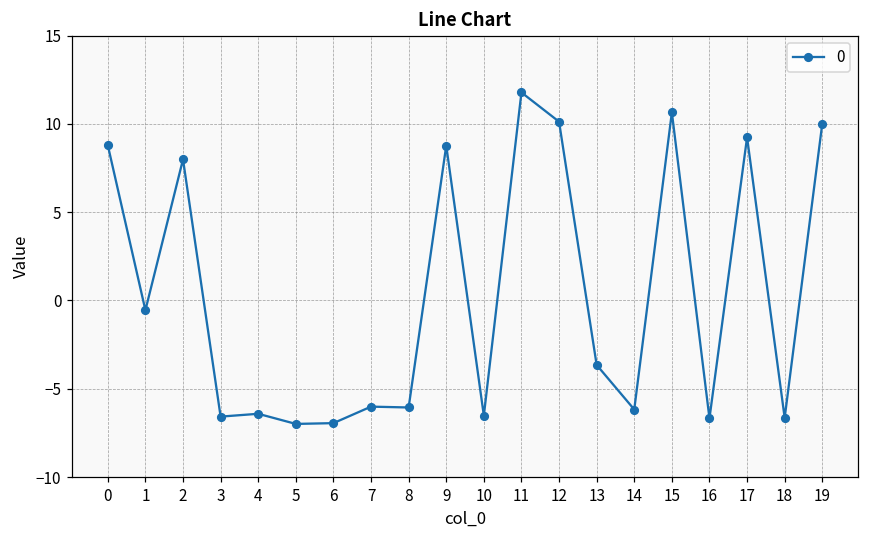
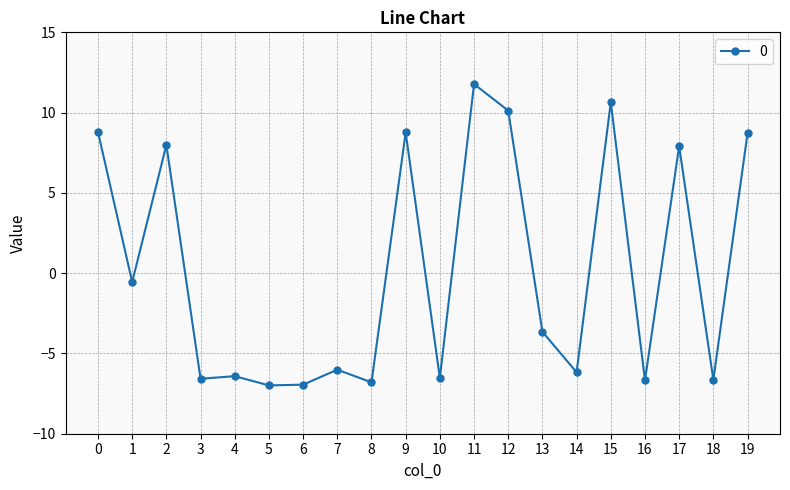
8: -6.1 -> -6.8
17: 9.2 -> 7.9
19: 10.0 -> 8.7
